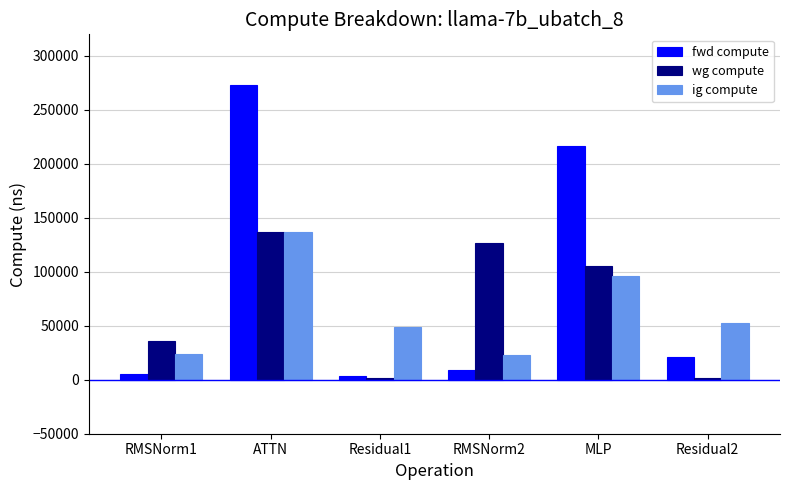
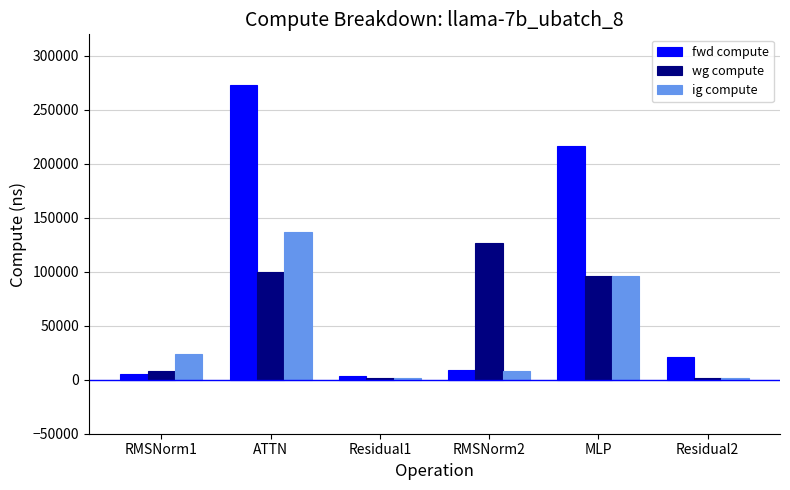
wg compute, RMSNorm1: 36000 -> 8000
wg compute, ATTN: 137000 -> 100000
ig compute, Residual1: 49000 -> 2000
ig compute, RMSNorm2: 23000 -> 8000
wg compute, MLP: 105000 -> 96000
ig compute, Residual2: 52000 -> 2000
